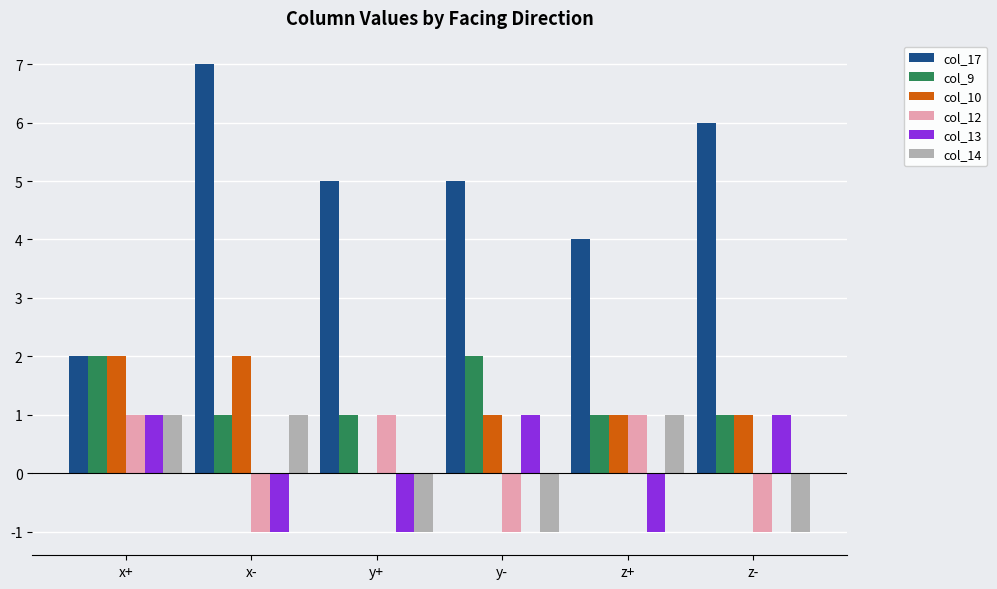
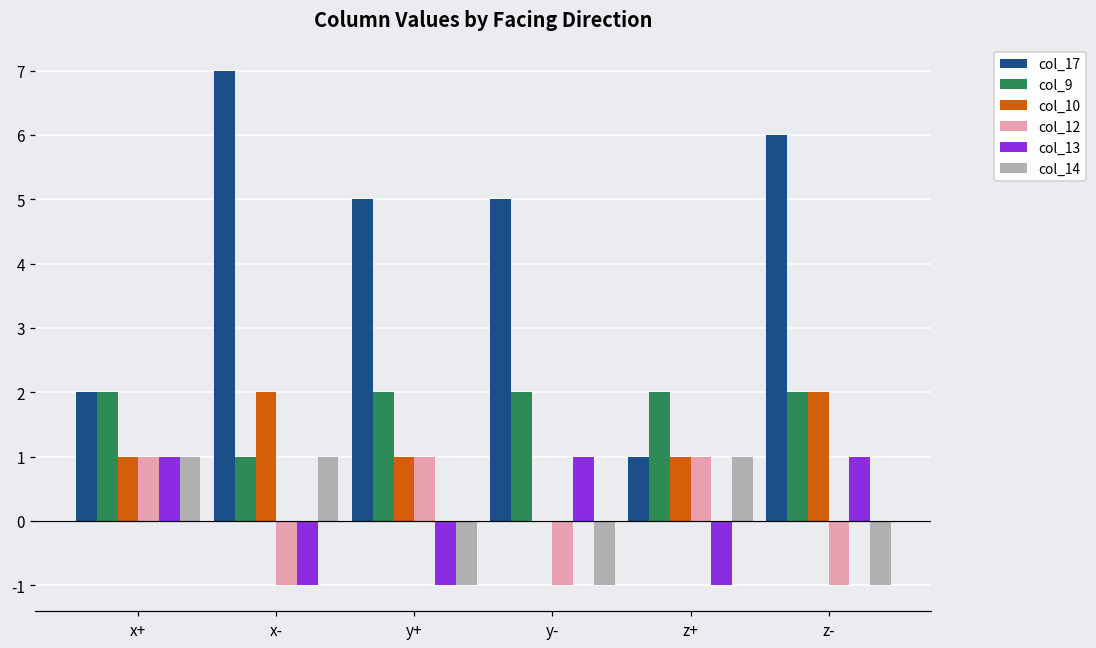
col_10, x+: 2 -> 1
col_9, y+: 1 -> 2
col_10, y+: 0 -> 1
col_10, y-: 1 -> 0
col_17, z+: 4 -> 1
col_9, z+: 1 -> 2
col_9, z-: 1 -> 2
col_10, z-: 1 -> 2
